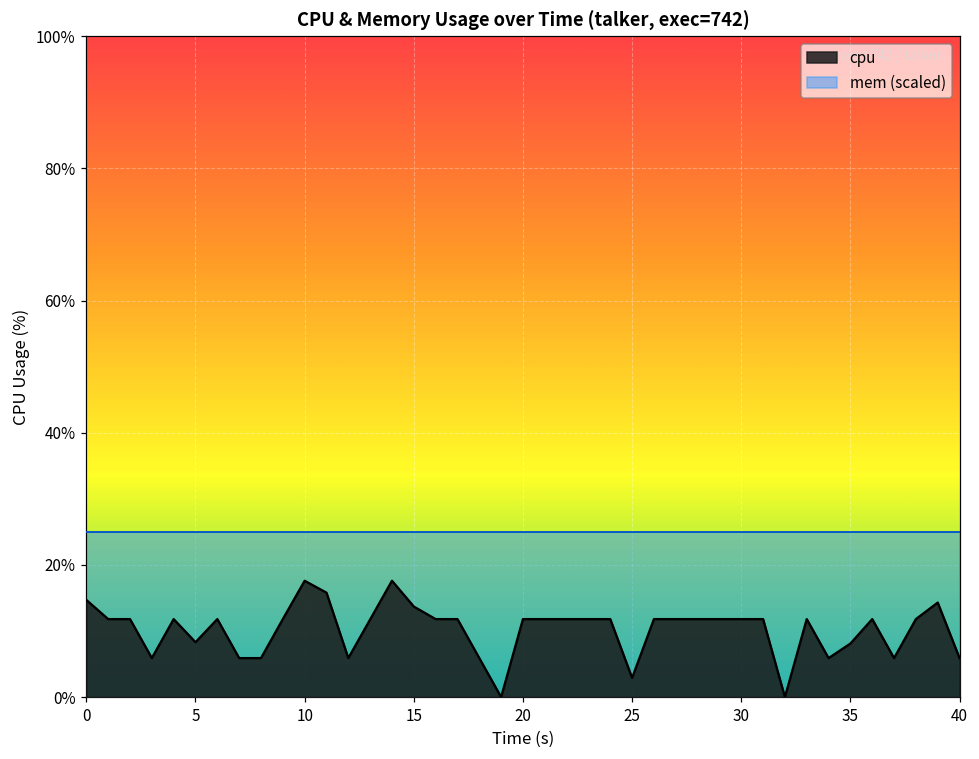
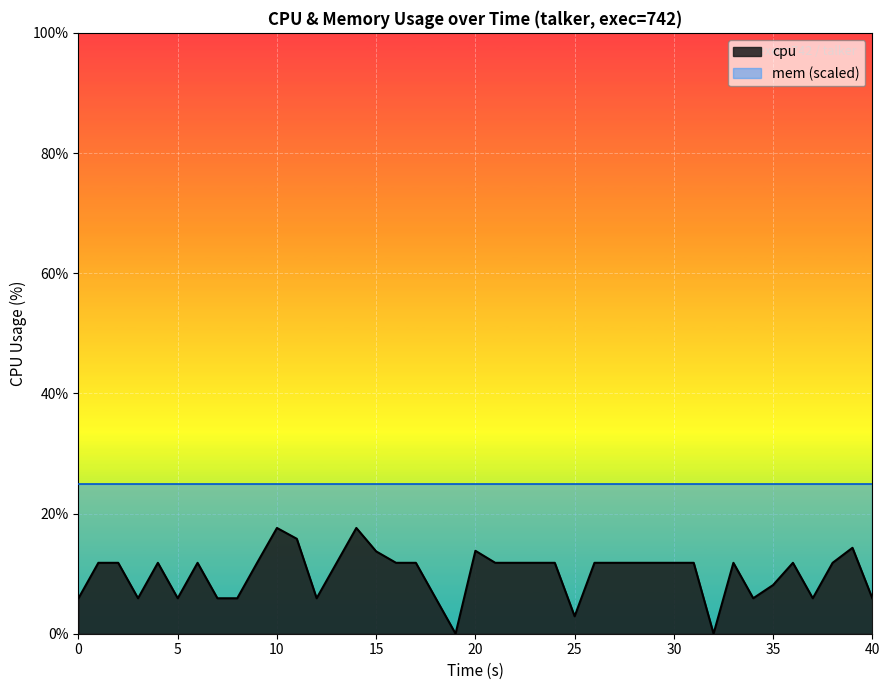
cpu, 0: 15% -> 6%
cpu, 5: 8% -> 6%
cpu, 20: 12% -> 14%
